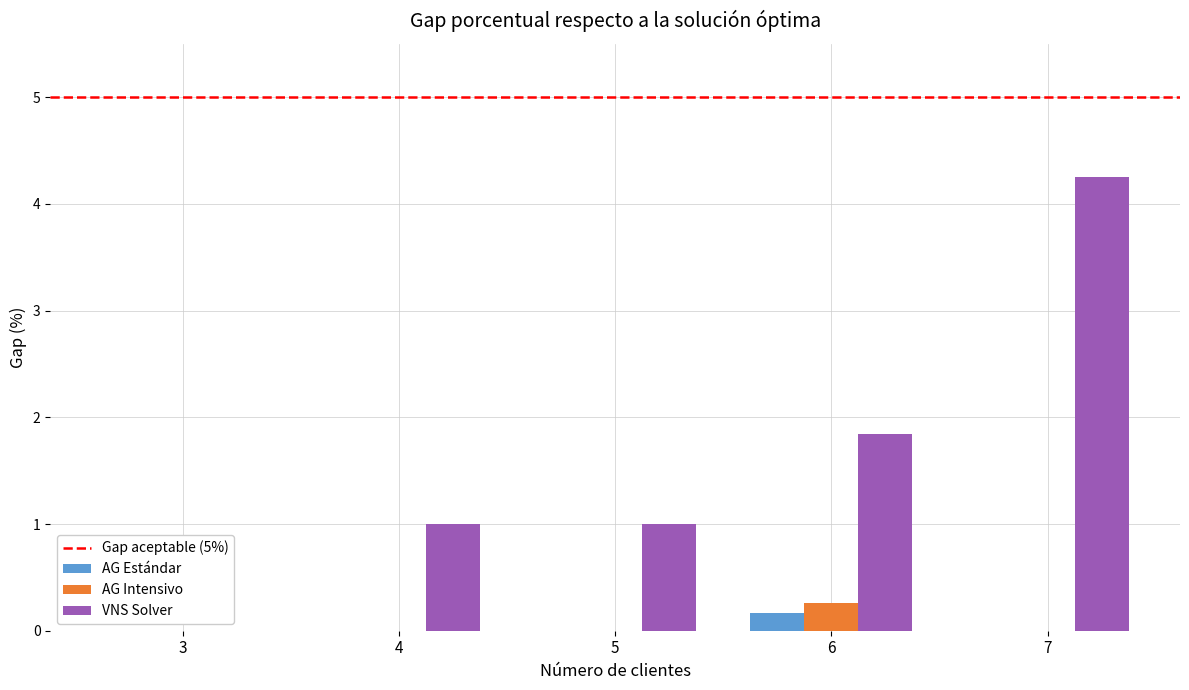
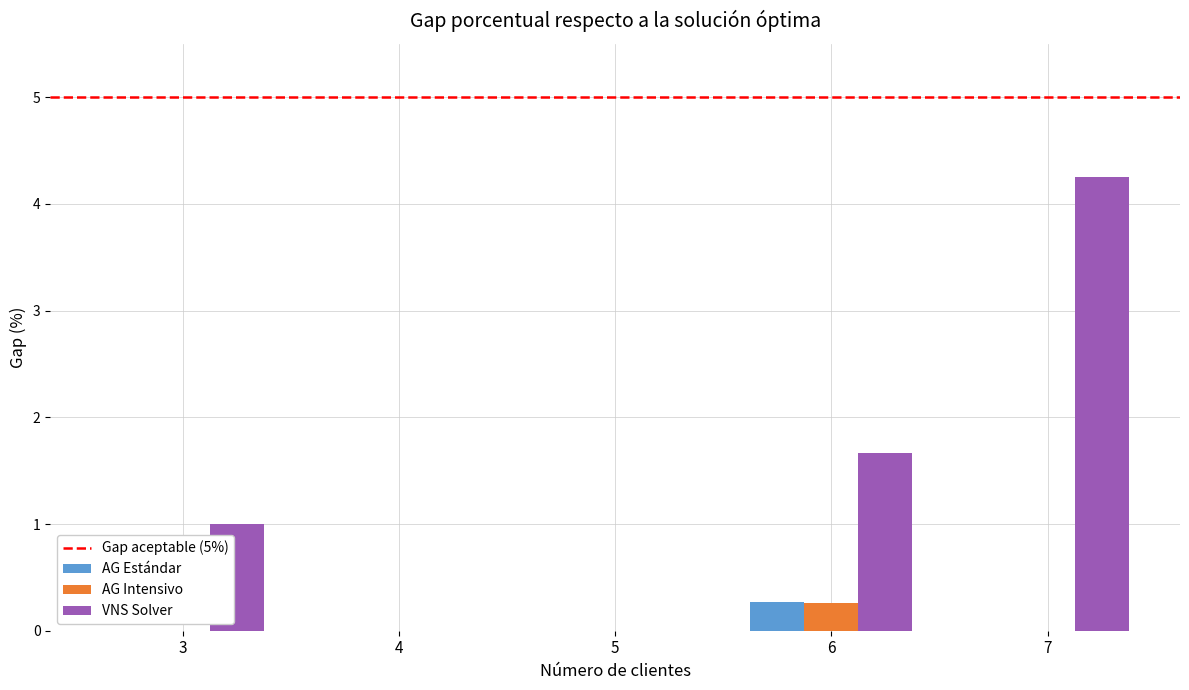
VNS Solver, 3: 0 -> 1
VNS Solver, 4: 1 -> 0
VNS Solver, 5: 1 -> 0
AG Estándar, 6: 0.17 -> 0.27
VNS Solver, 6: 1.84 -> 1.67
